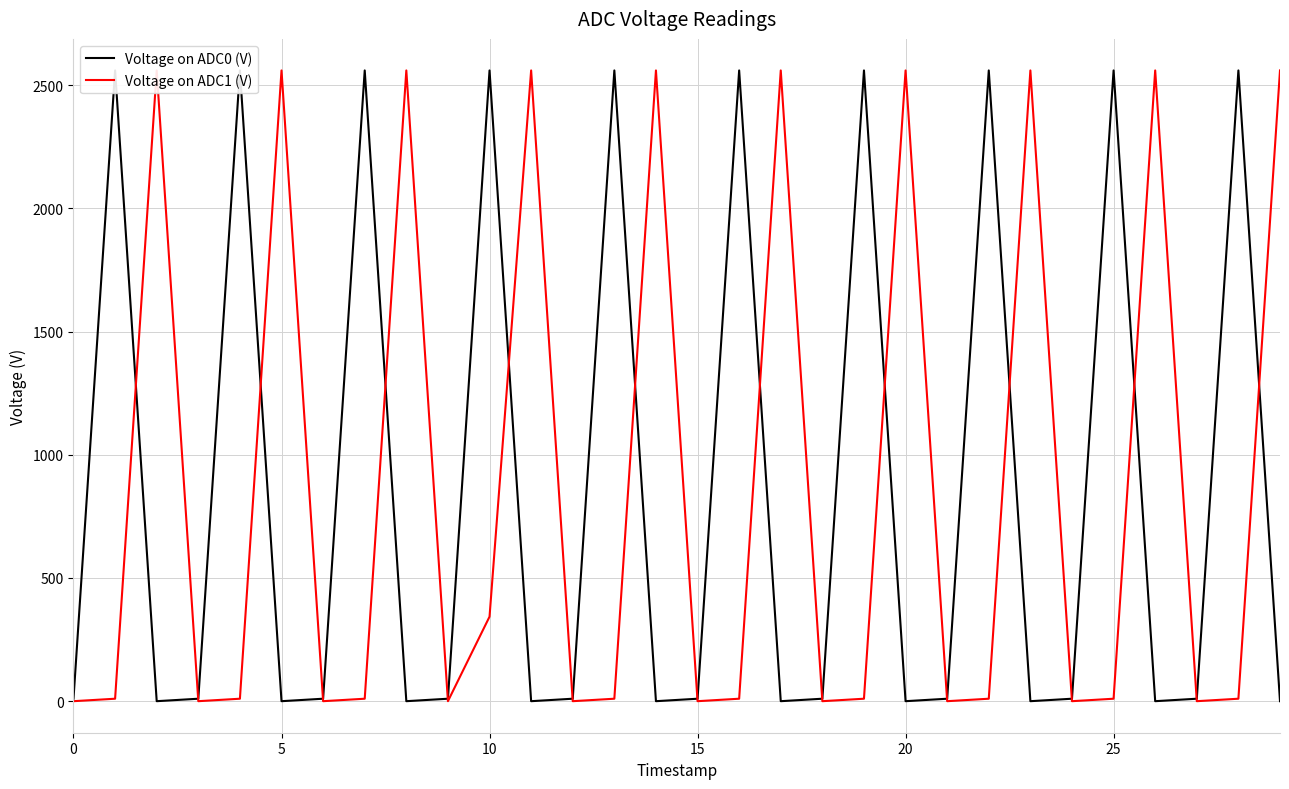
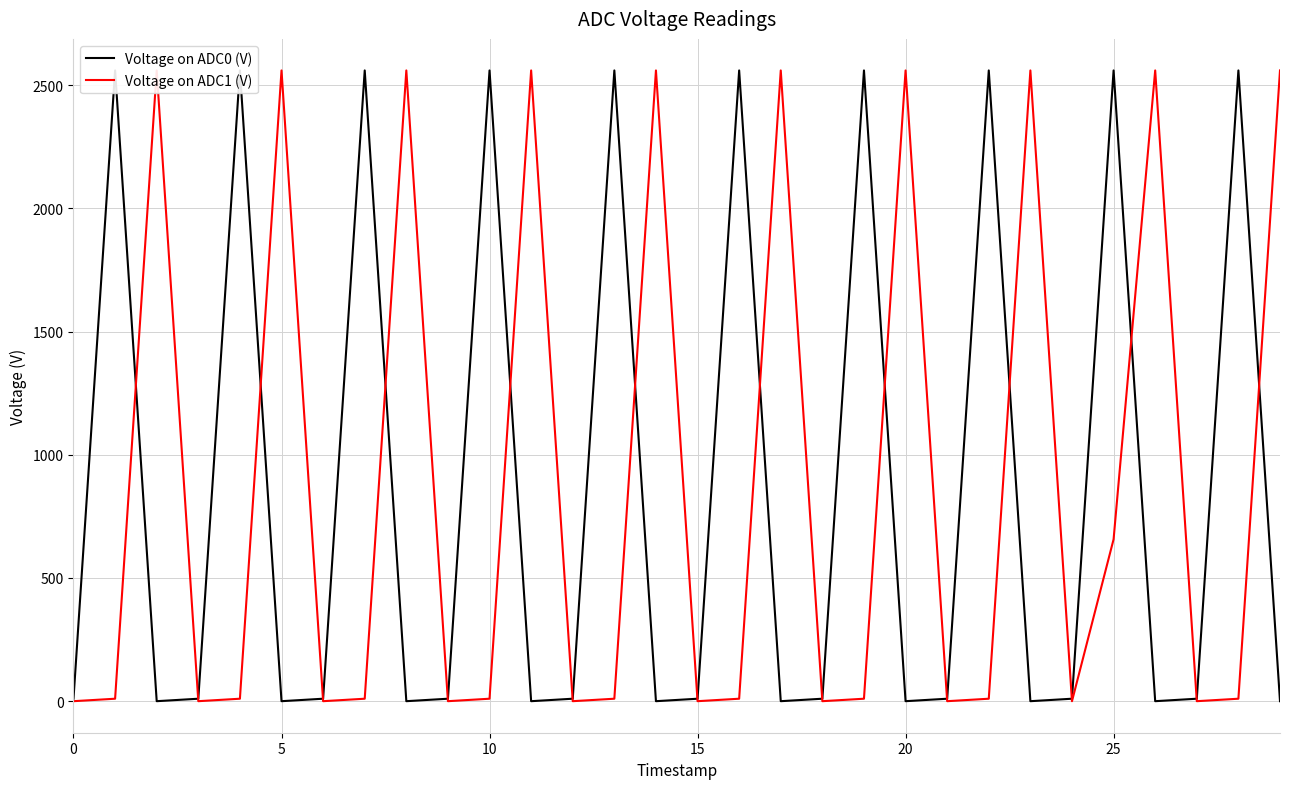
Voltage on ADC1 (V), 10: 340 -> 10
Voltage on ADC1 (V), 25: 10 -> 660
